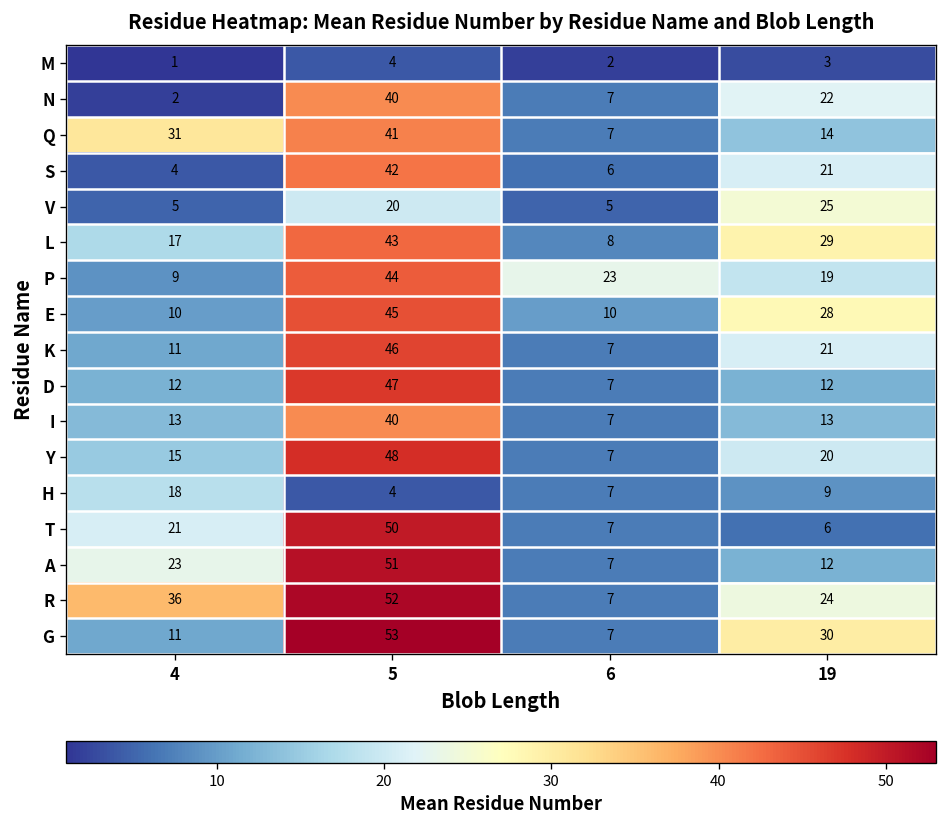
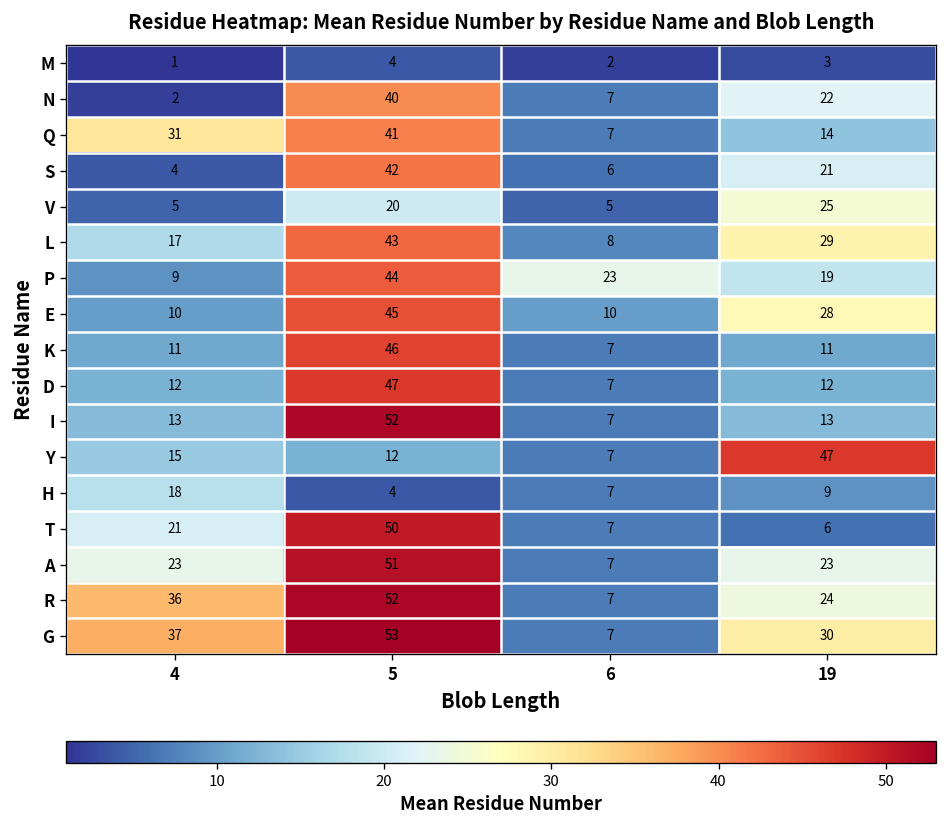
K, 19: 21 -> 11
I, 5: 40 -> 52
Y, 5: 48 -> 12
Y, 19: 20 -> 47
A, 19: 12 -> 23
G, 4: 11 -> 37
